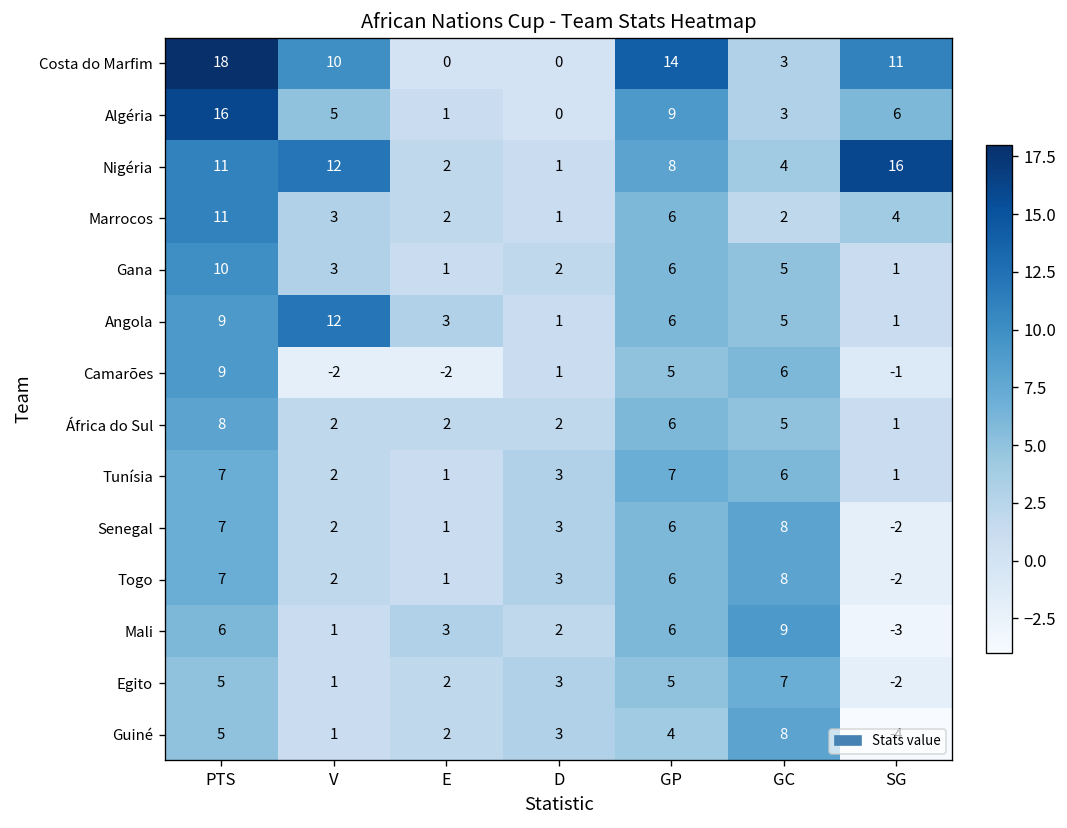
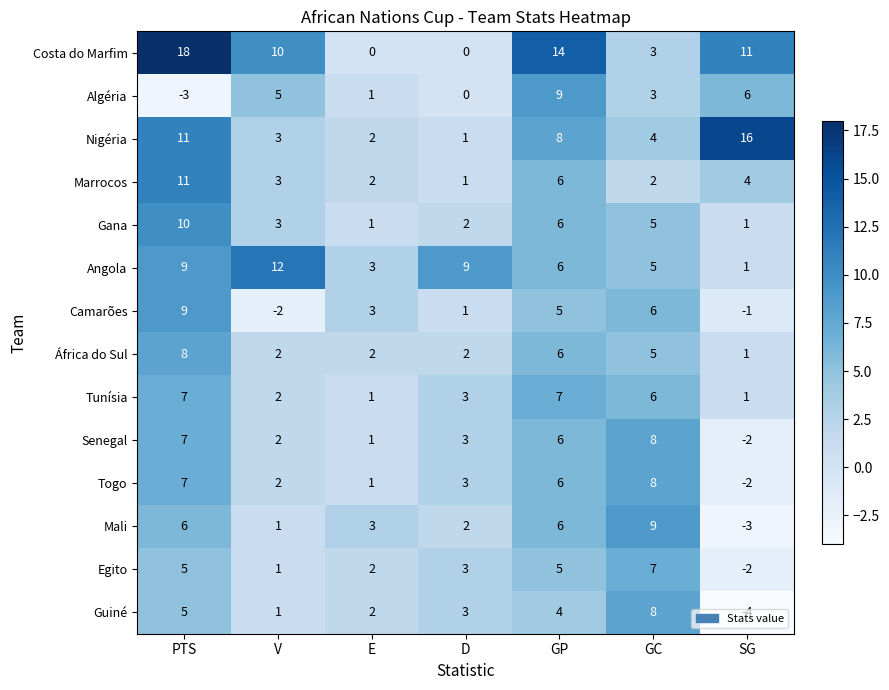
Algéria, PTS: 16 -> -3
Nigéria, V: 12 -> 3
Angola, D: 1 -> 9
Camarões, E: -2 -> 3
